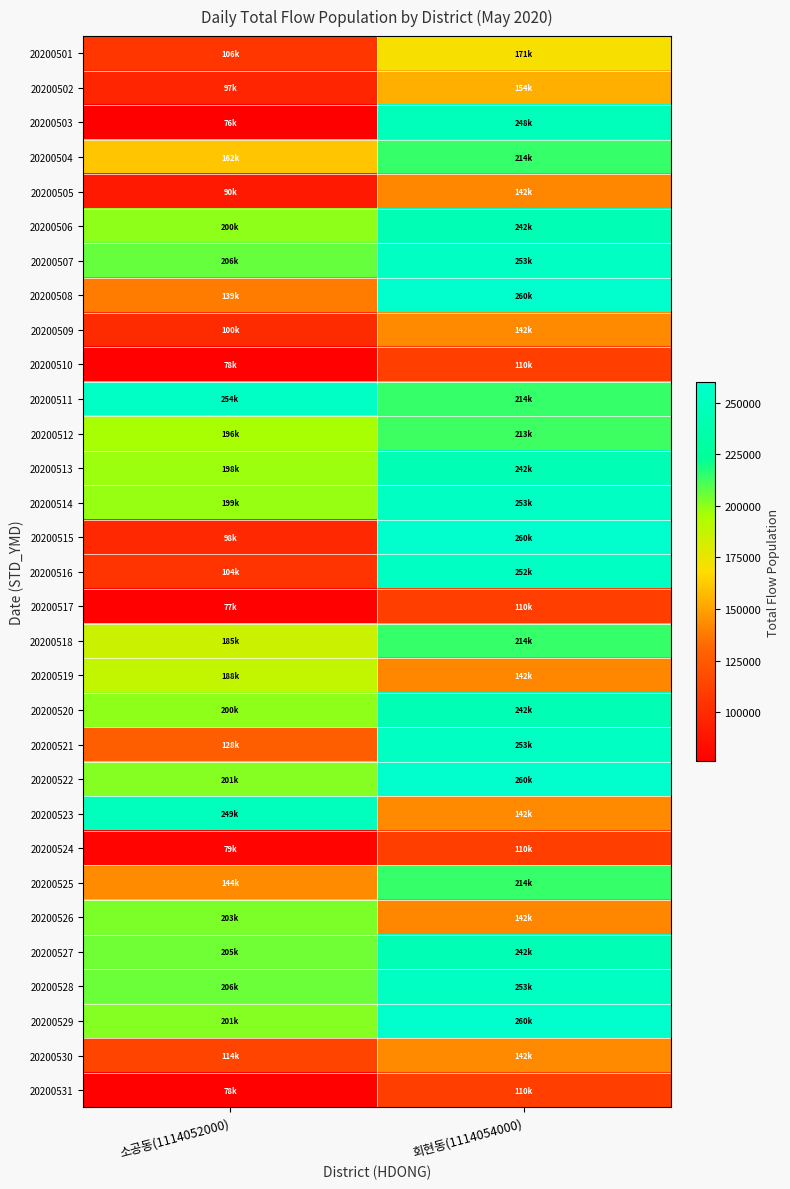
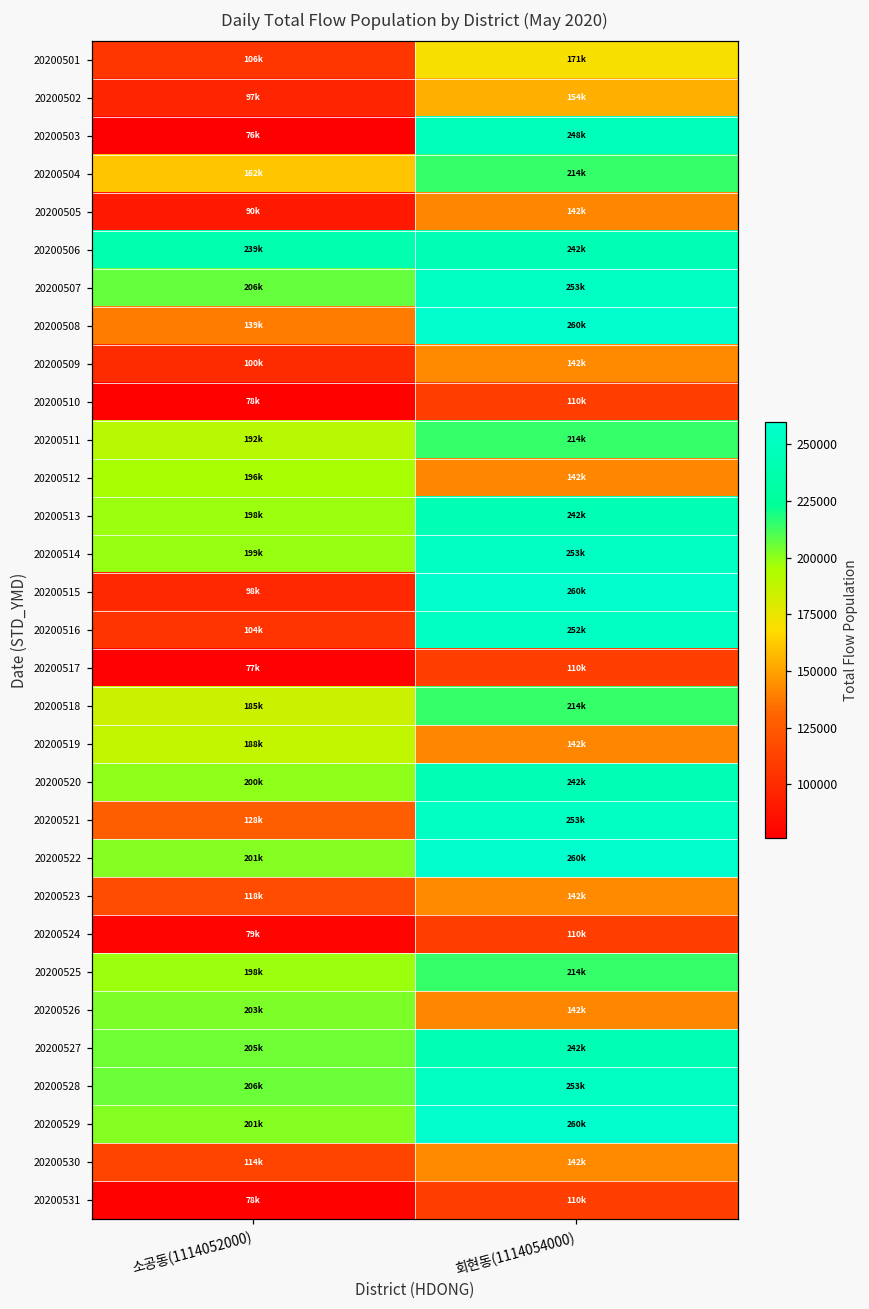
20200506, 소공동(1114052000): 200k -> 239k
20200511, 소공동(1114052000): 254k -> 192k
20200512, 회현동(1114054000): 213k -> 142k
20200523, 소공동(1114052000): 249k -> 118k
20200525, 소공동(1114052000): 144k -> 198k
